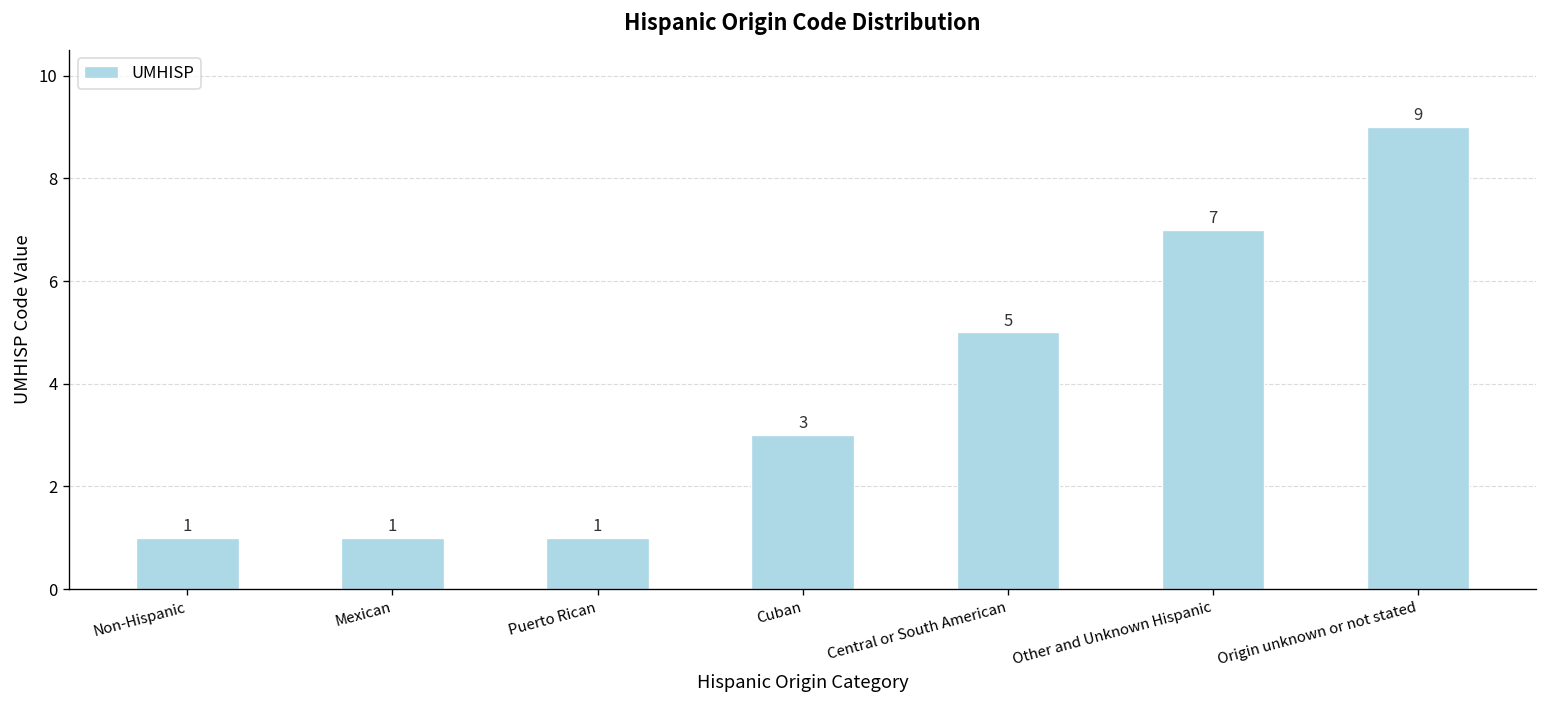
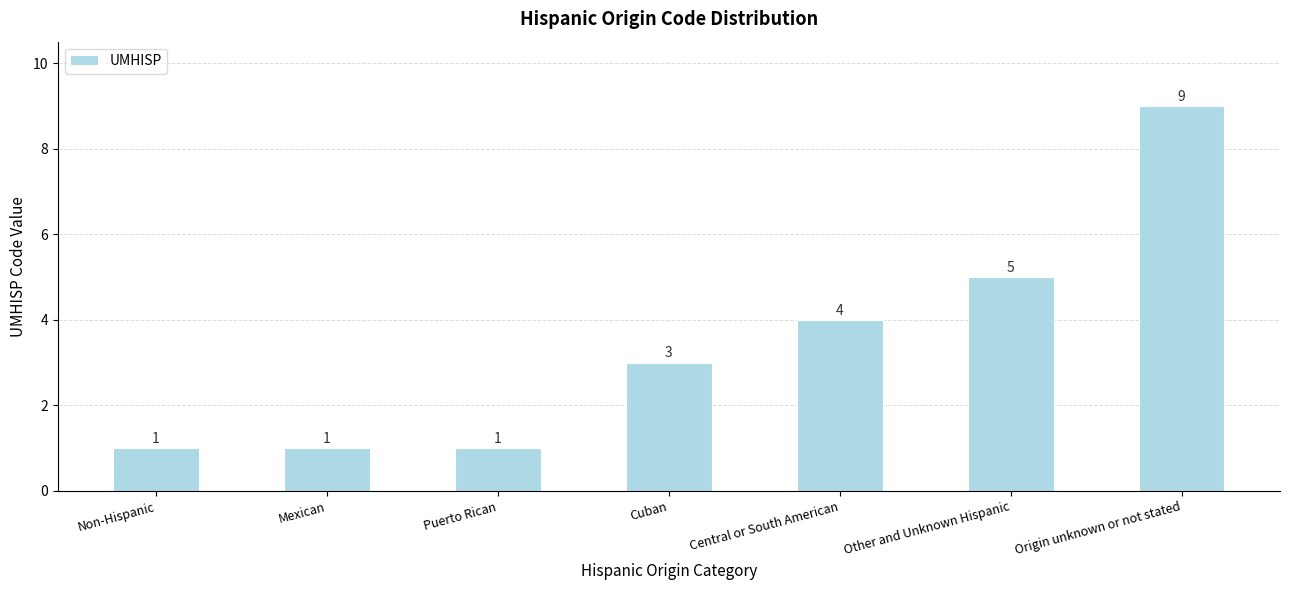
Central or South American: 5 -> 4
Other and Unknown Hispanic: 7 -> 5
